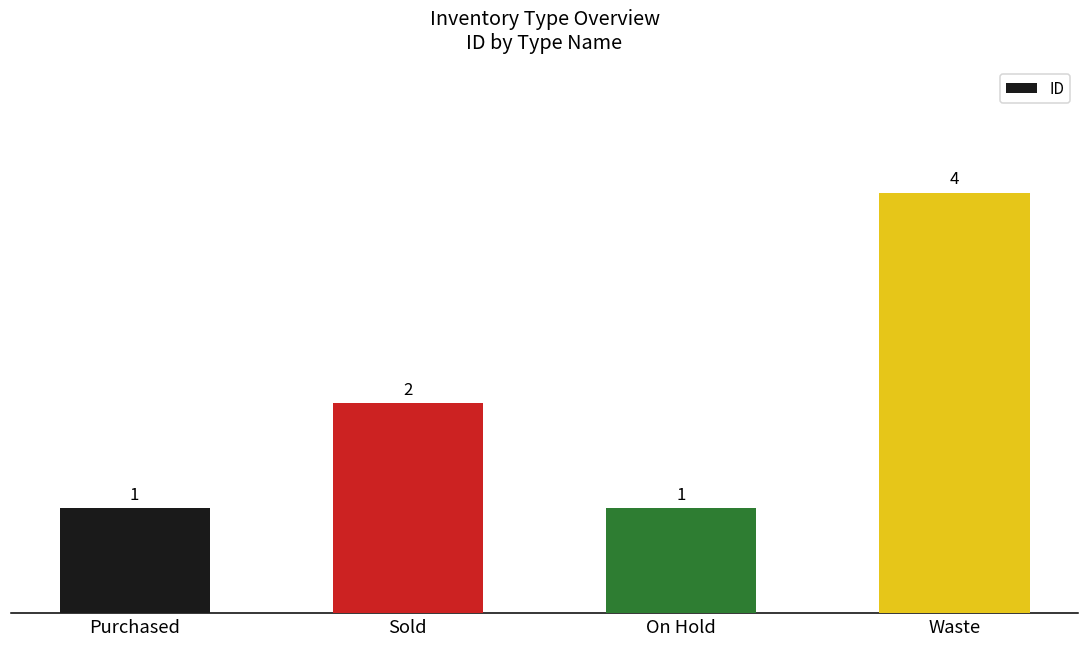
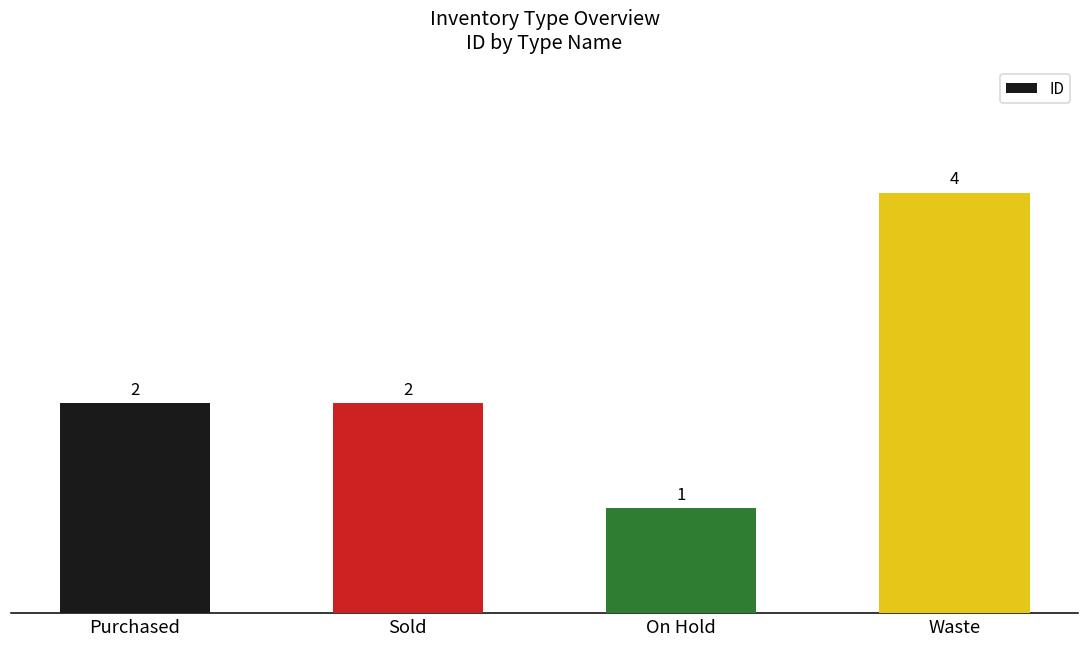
Purchased: 1 -> 2
